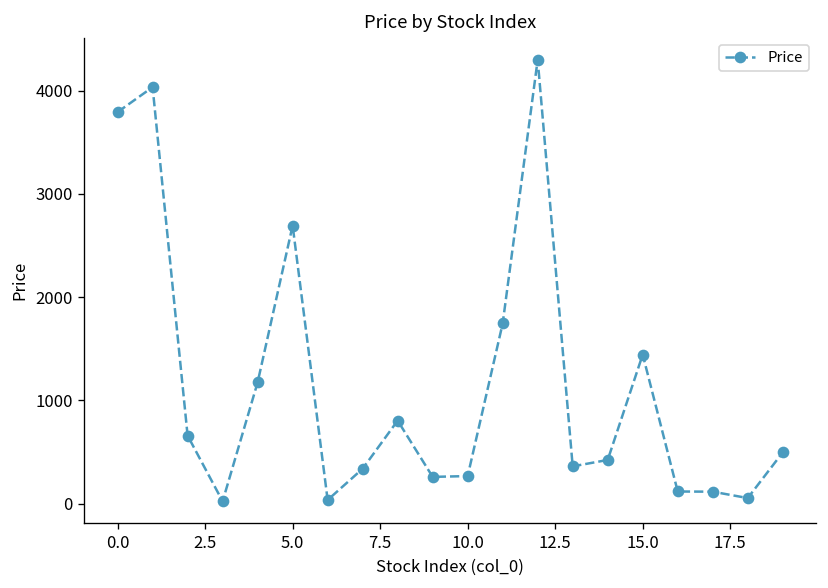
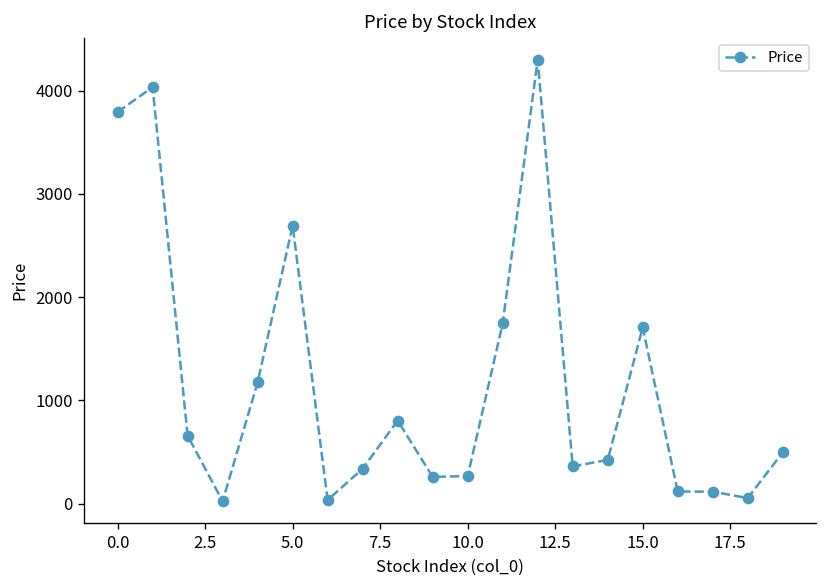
15.0: 1400 -> 1700
